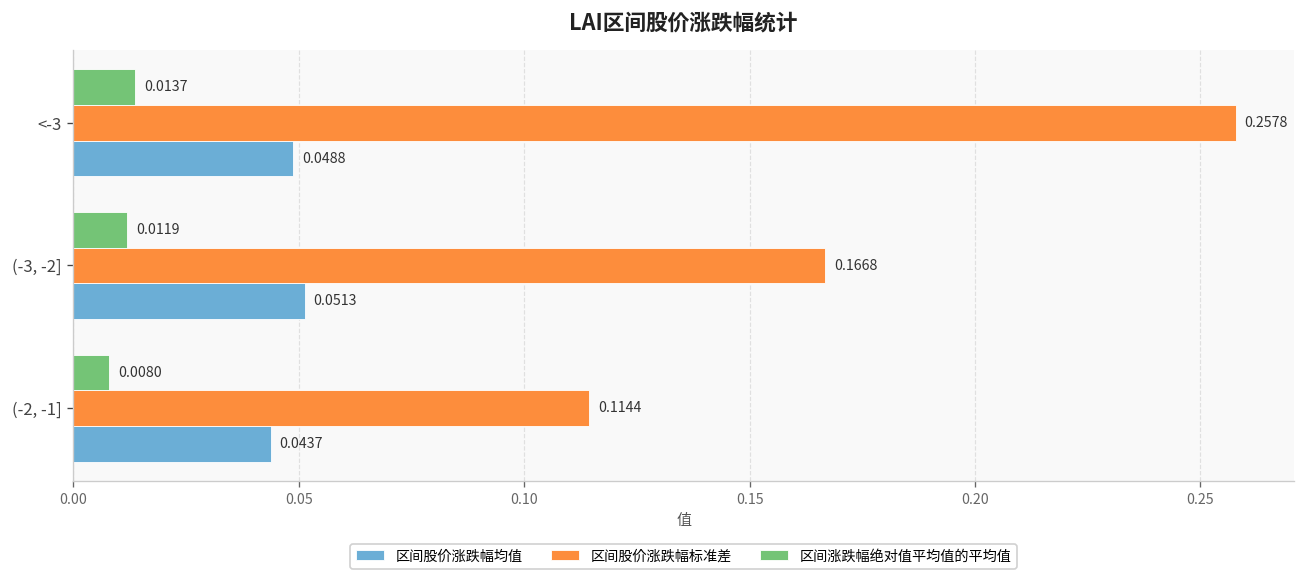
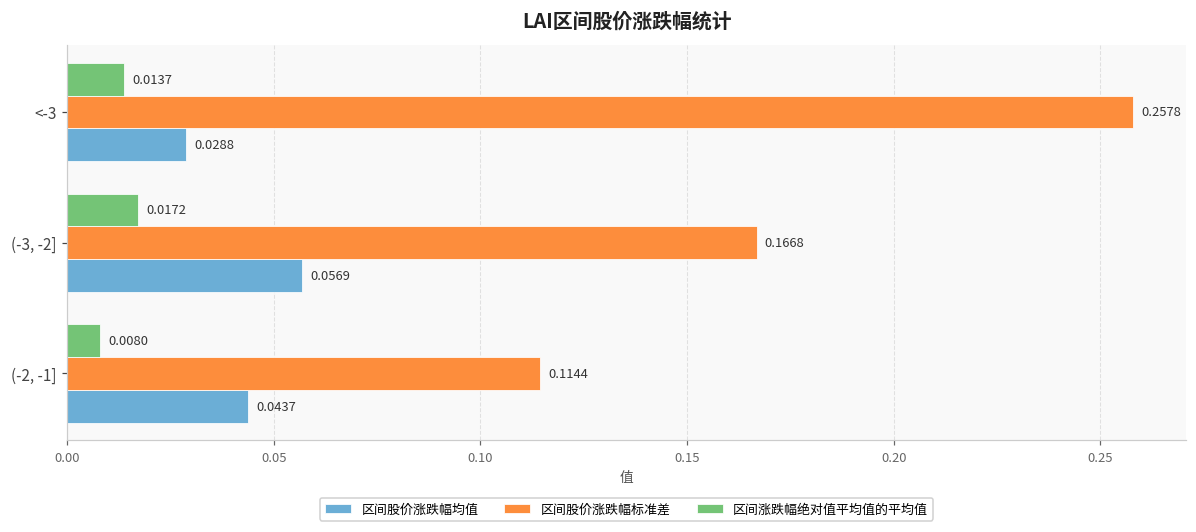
区间股价涨跌幅均值, <-3: 0.0488 -> 0.0288
区间涨跌幅绝对值平均值的平均值, (-3, -2]: 0.0119 -> 0.0172
区间股价涨跌幅均值, (-3, -2]: 0.0513 -> 0.0569
